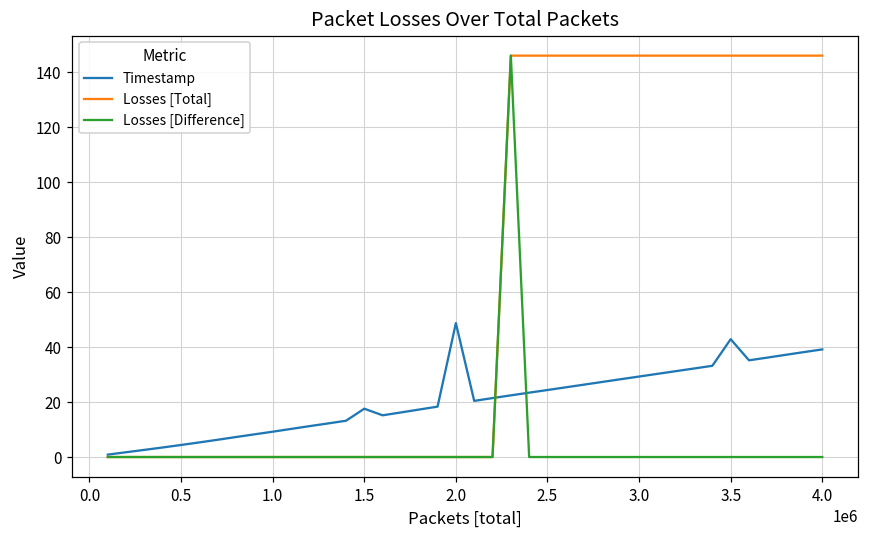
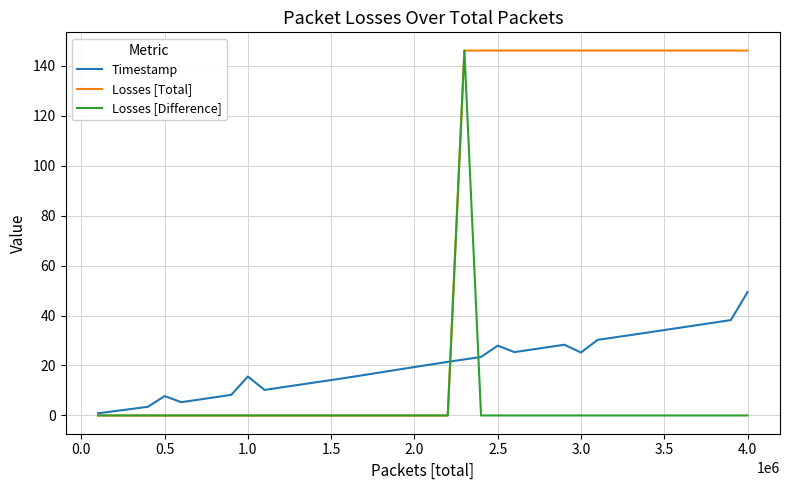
Timestamp, 0.5: 4 -> 8
Timestamp, 1.0: 9 -> 16
Timestamp, 1.5: 18 -> 14
Timestamp, 2.0: 49 -> 19
Timestamp, 2.5: 24 -> 28
Timestamp, 3.0: 29 -> 25
Timestamp, 3.5: 43 -> 34
Timestamp, 4.0: 39 -> 49
